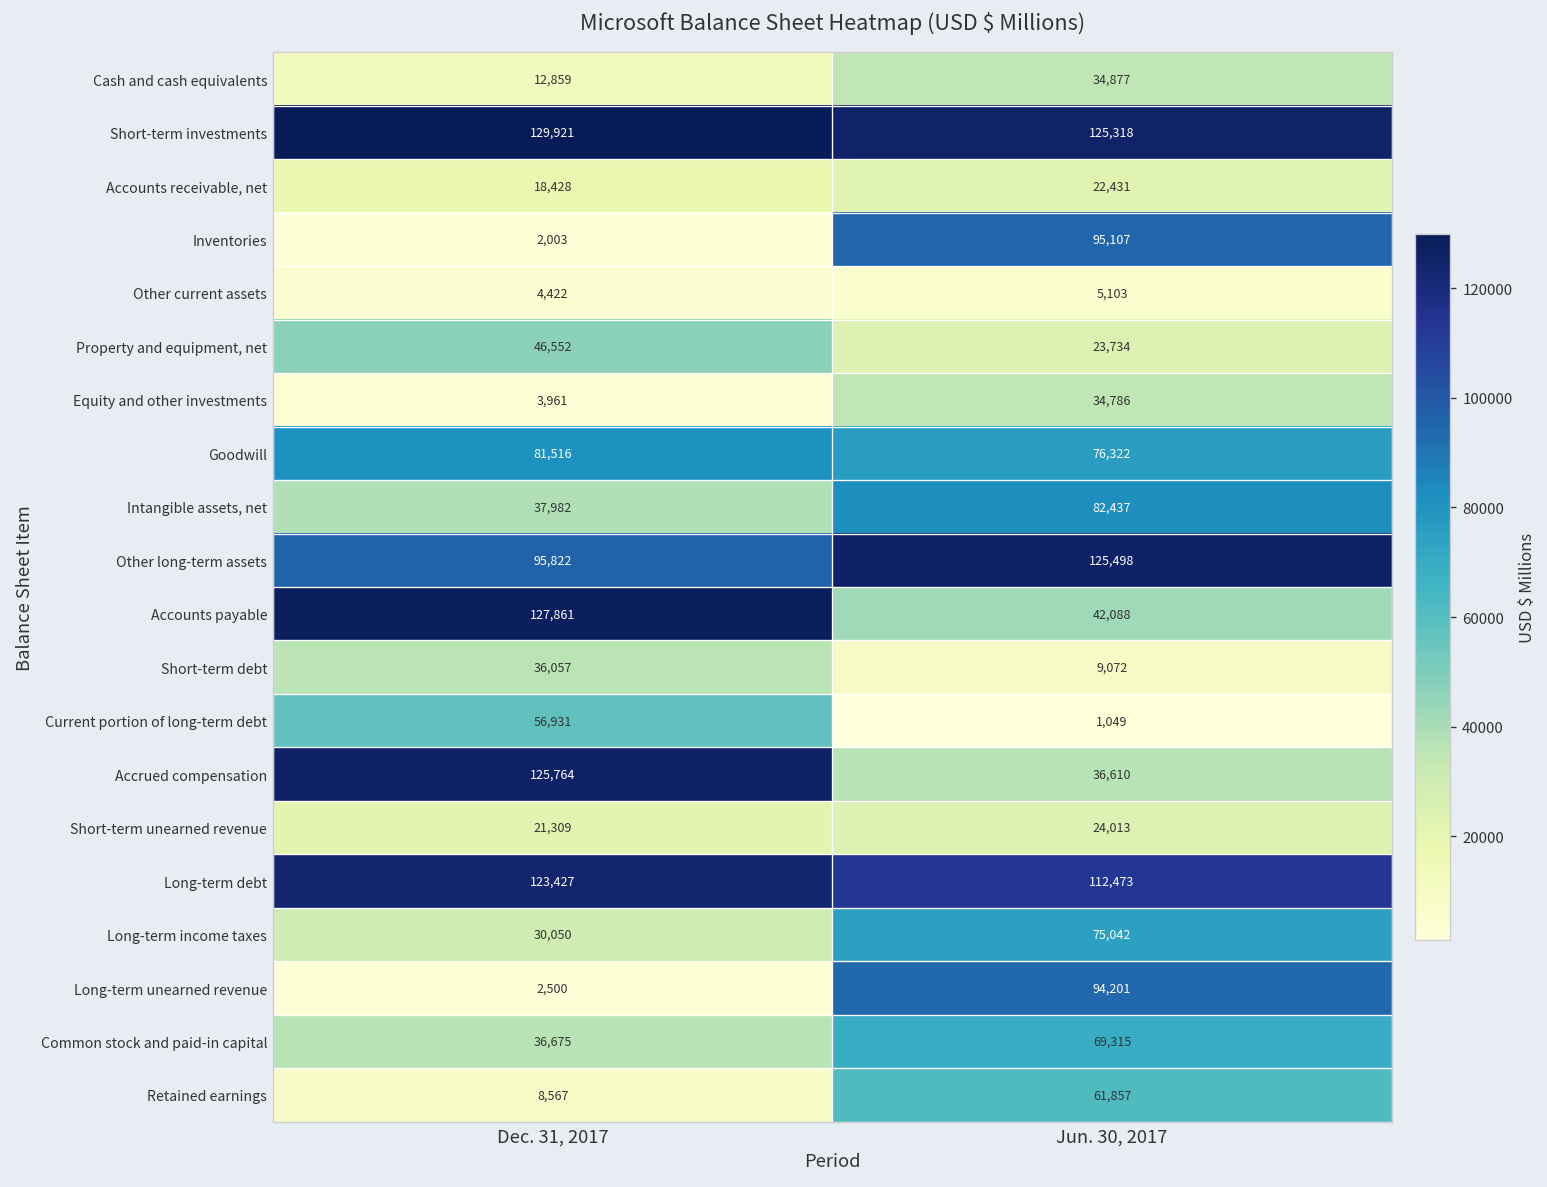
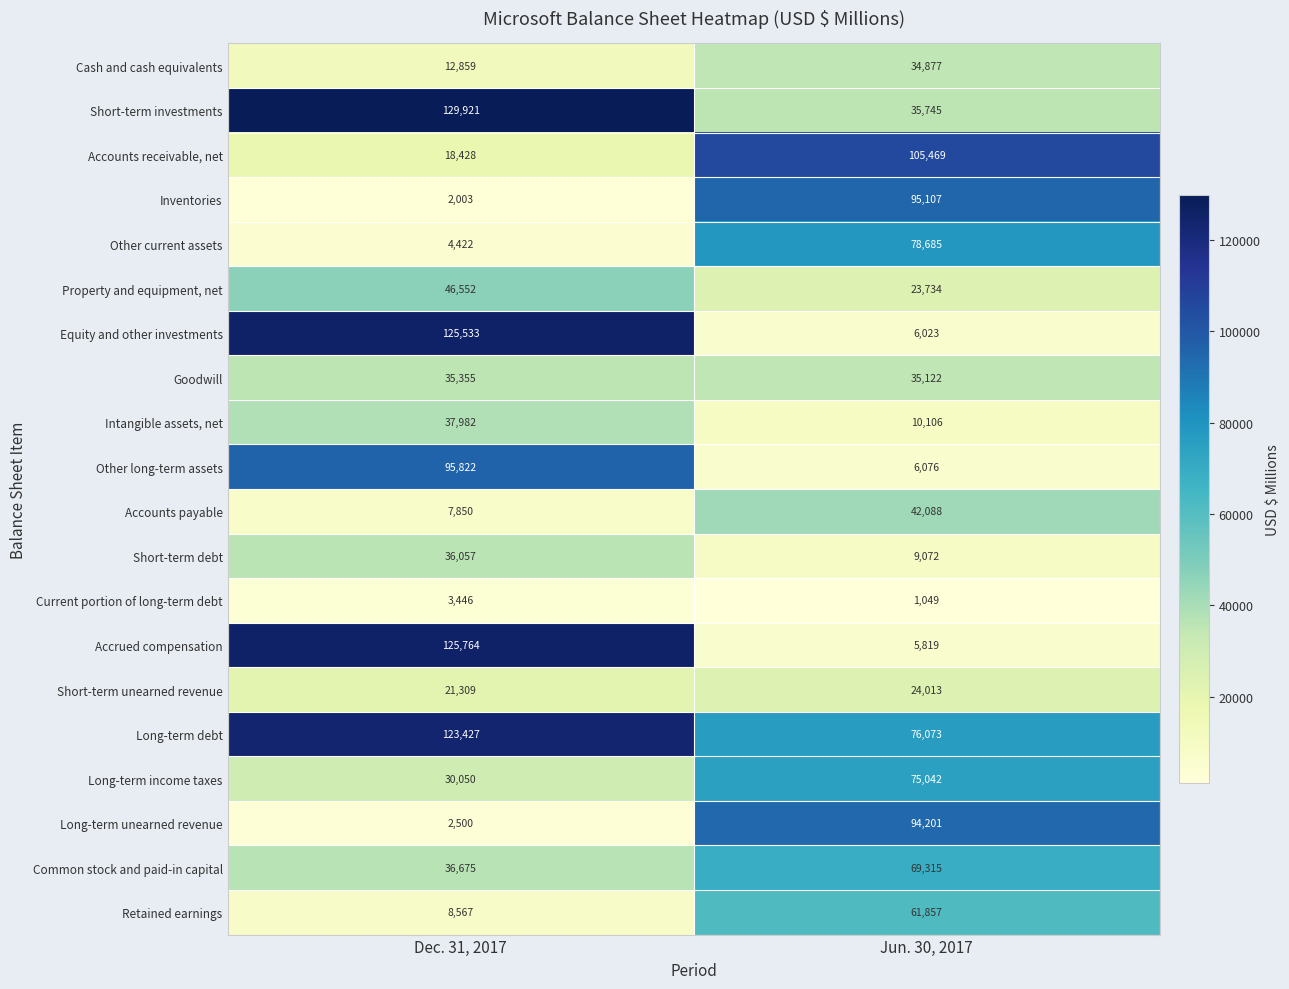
Short-term investments, Jun. 30, 2017: 125,318 -> 35,745
Accounts receivable, net, Jun. 30, 2017: 22,431 -> 105,469
Other current assets, Jun. 30, 2017: 5,103 -> 78,685
Equity and other investments, Dec. 31, 2017: 3,961 -> 125,533
Equity and other investments, Jun. 30, 2017: 34,786 -> 6,023
Goodwill, Dec. 31, 2017: 81,516 -> 35,355
Goodwill, Jun. 30, 2017: 76,322 -> 35,122
Intangible assets, net, Jun. 30, 2017: 82,437 -> 10,106
Other long-term assets, Jun. 30, 2017: 125,498 -> 6,076
Accounts payable, Dec. 31, 2017: 127,861 -> 7,850
Current portion of long-term debt, Dec. 31, 2017: 56,931 -> 3,446
Accrued compensation, Jun. 30, 2017: 36,610 -> 5,819
Long-term debt, Jun. 30, 2017: 112,473 -> 76,073
